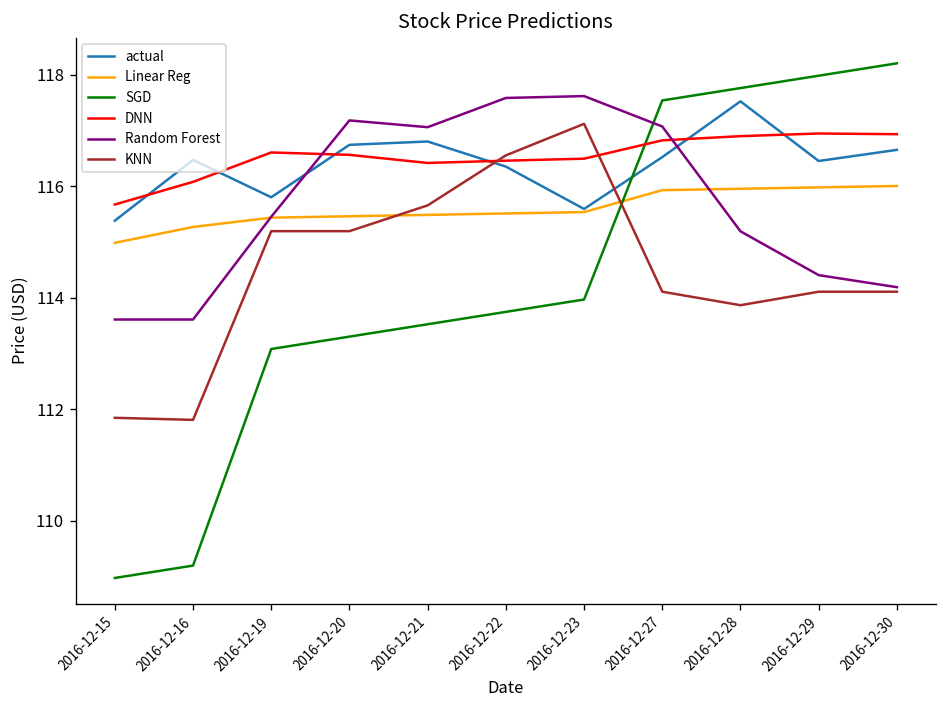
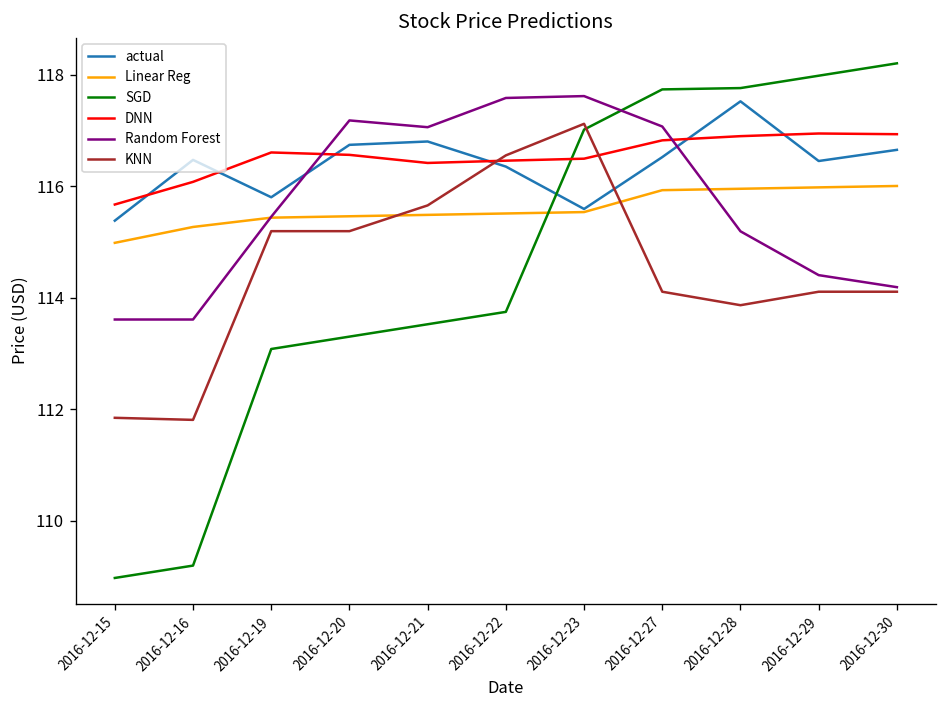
SGD, 2016-12-23: 114.0 -> 117.0
SGD, 2016-12-27: 117.5 -> 117.7
